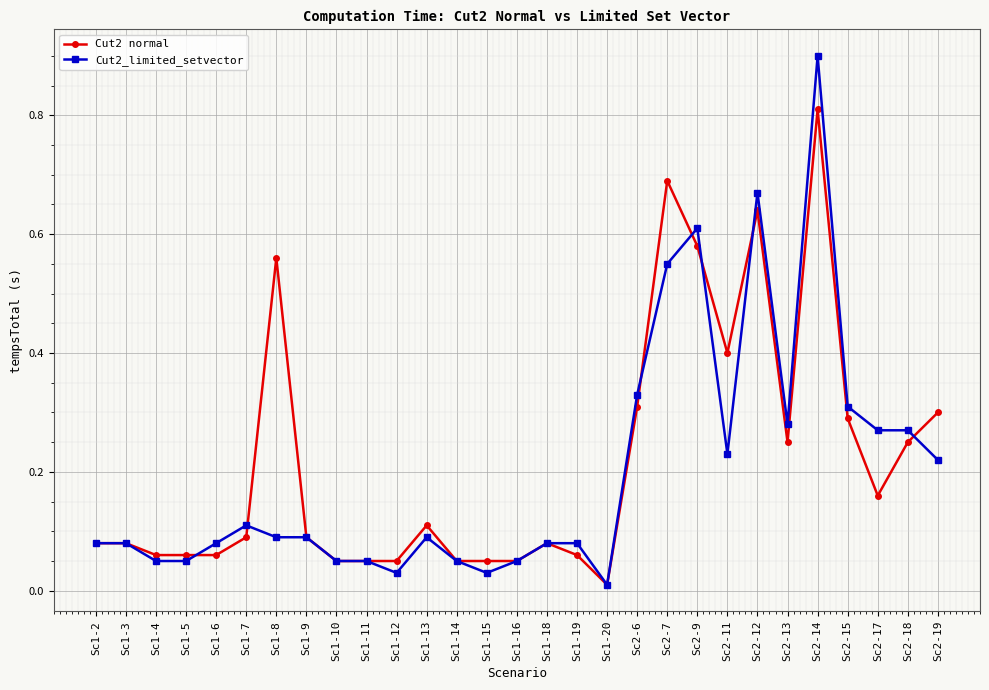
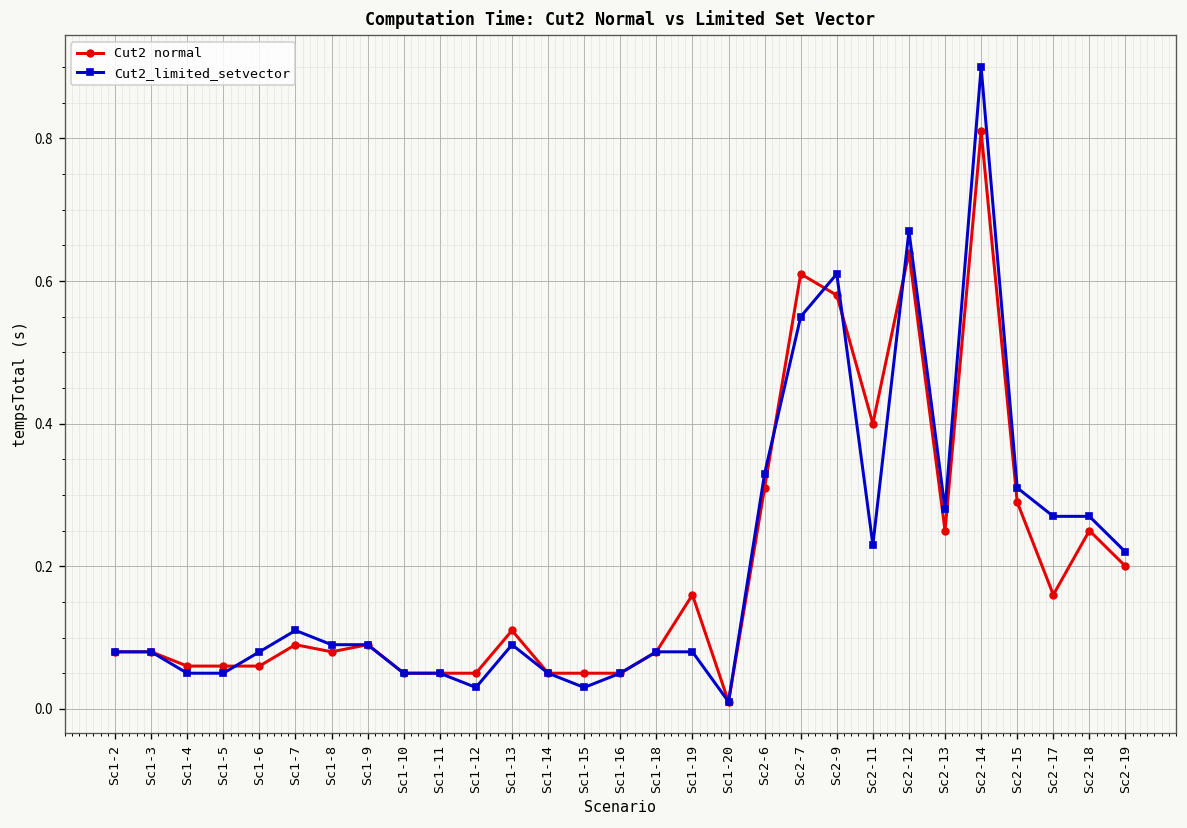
Cut2 normal, Sc1-8: 0.56 -> 0.08
Cut2 normal, Sc1-19: 0.06 -> 0.16
Cut2 normal, Sc2-7: 0.69 -> 0.61
Cut2 normal, Sc2-19: 0.3 -> 0.2
